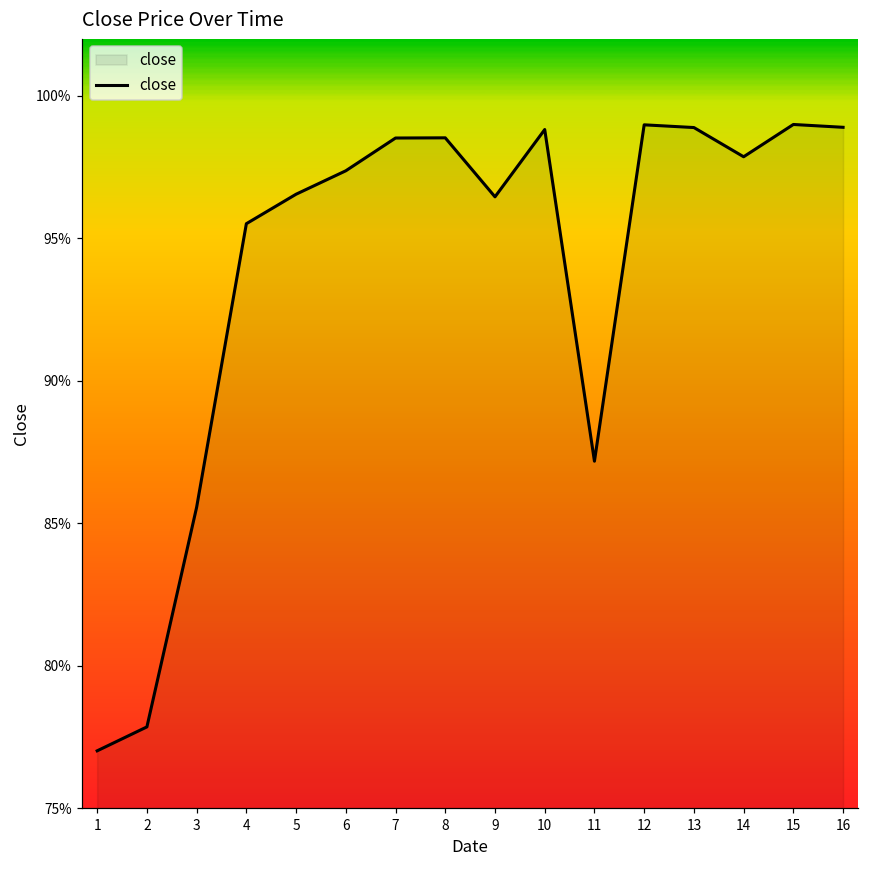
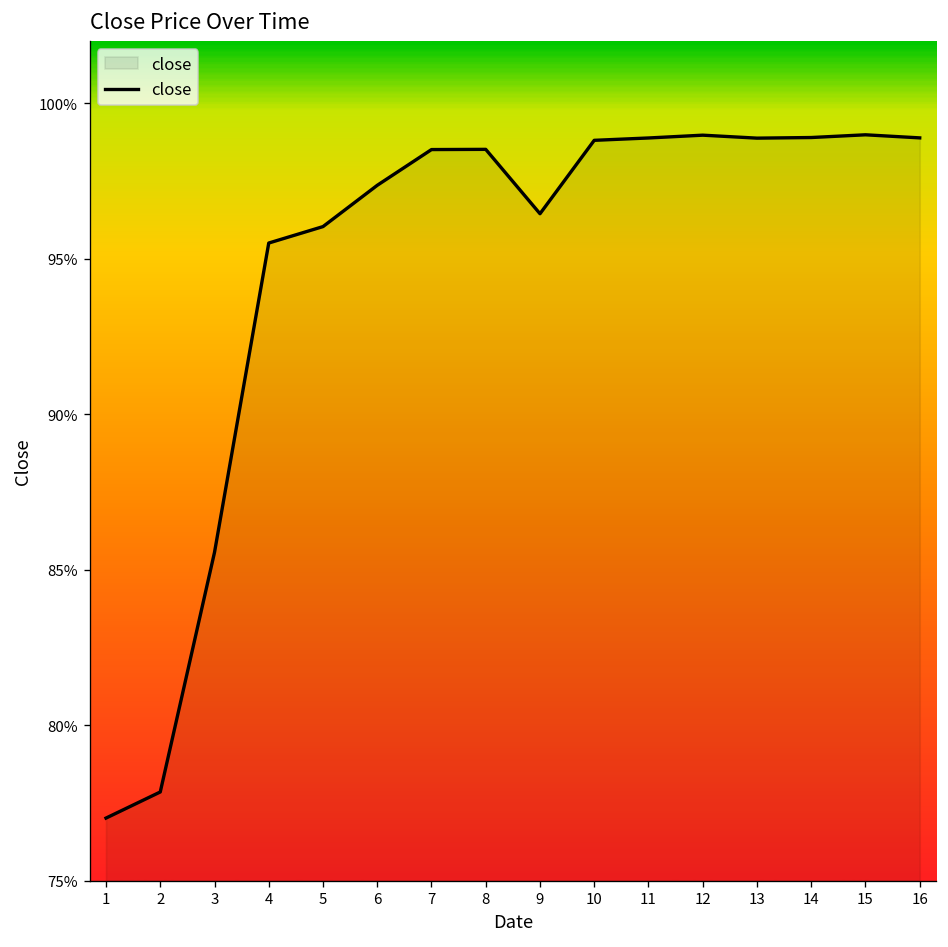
5: 96.5% -> 96.0%
11: 87.2% -> 98.9%
14: 97.9% -> 98.9%
